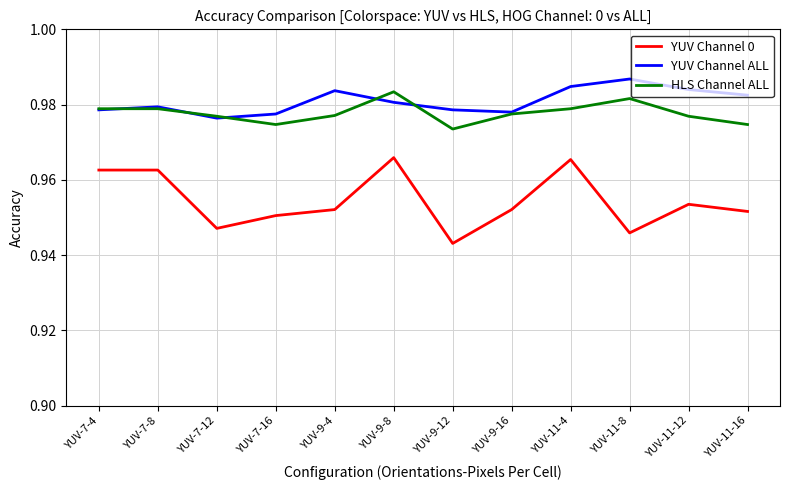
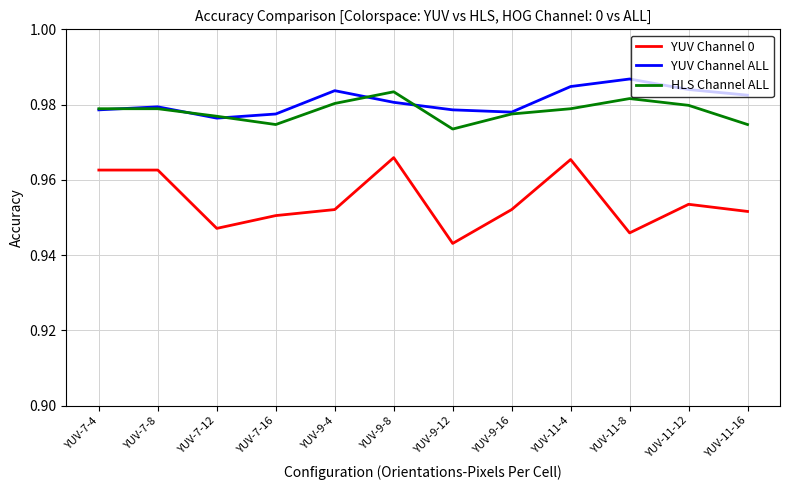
HLS Channel ALL, YUV-9-4: 0.977 -> 0.980
HLS Channel ALL, YUV-11-12: 0.977 -> 0.980
